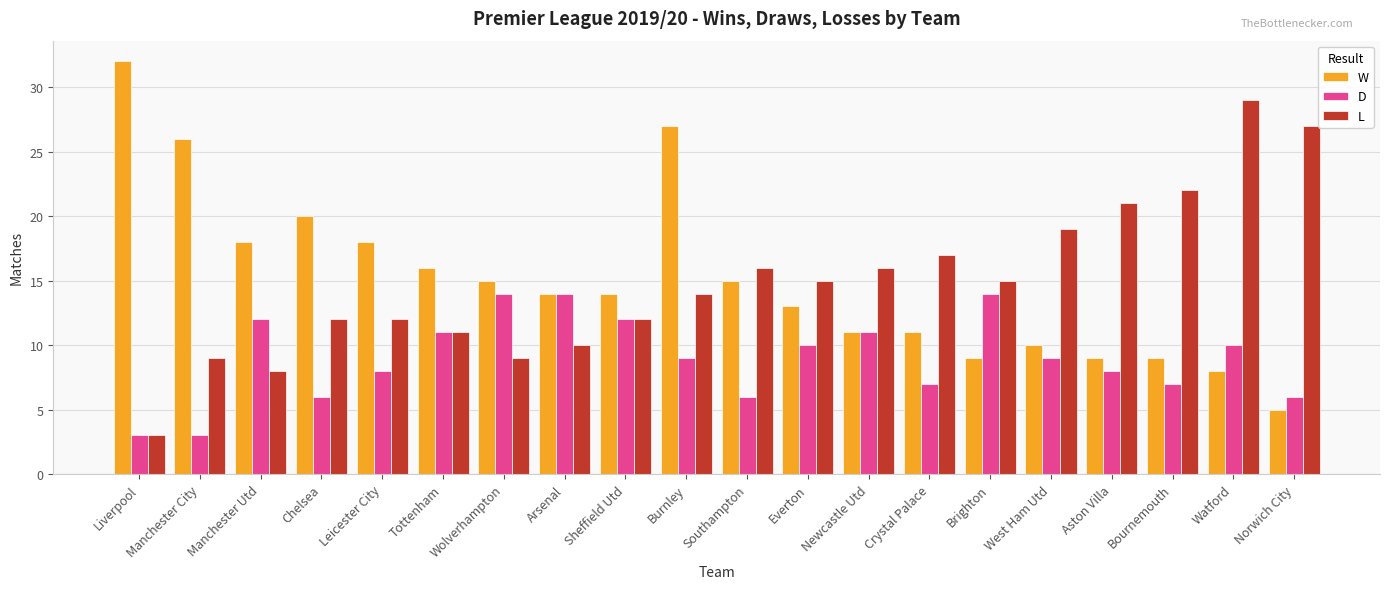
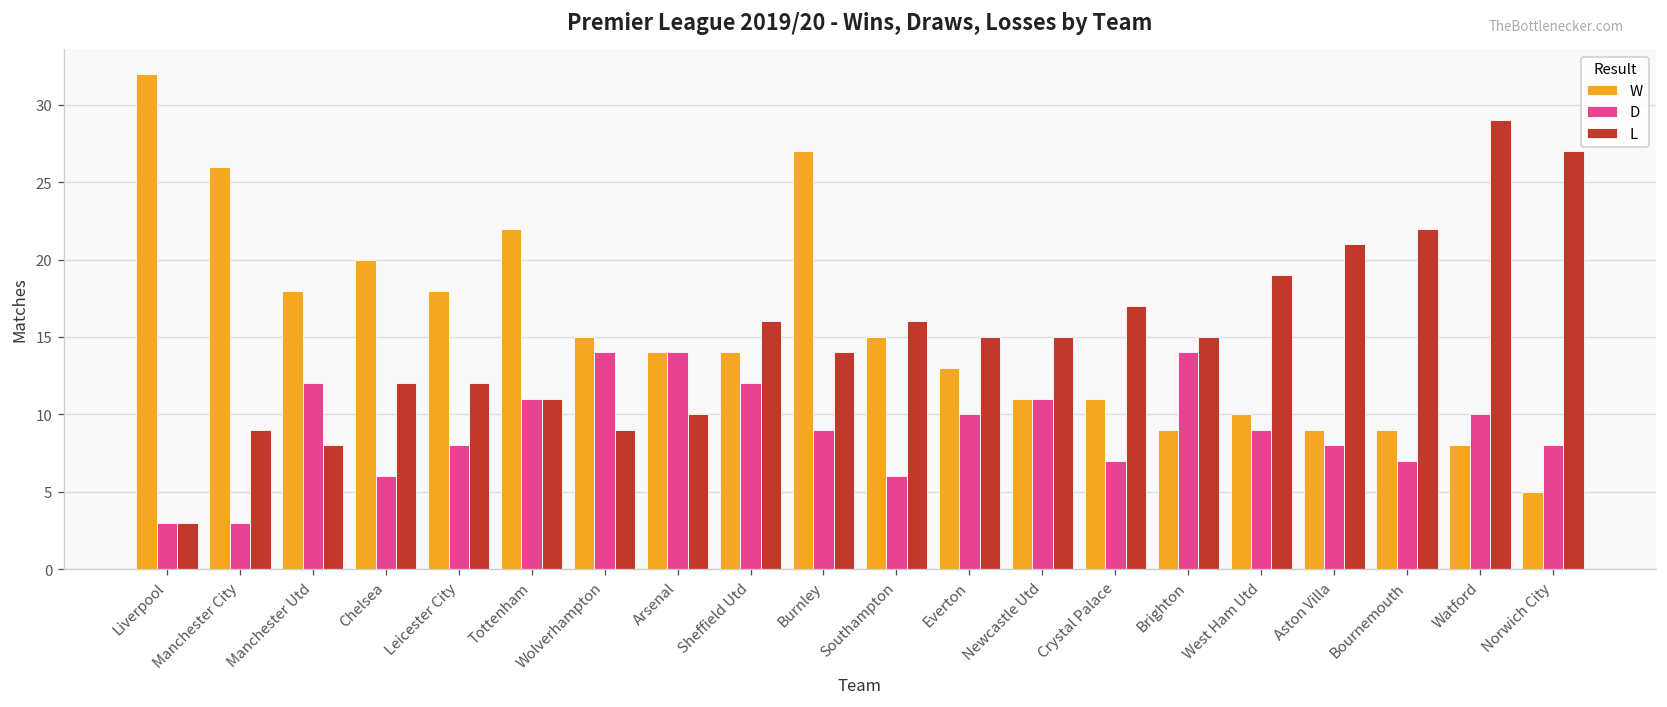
W, Tottenham: 16 -> 22
L, Sheffield Utd: 12 -> 16
L, Newcastle Utd: 16 -> 15
D, Norwich City: 6 -> 8
